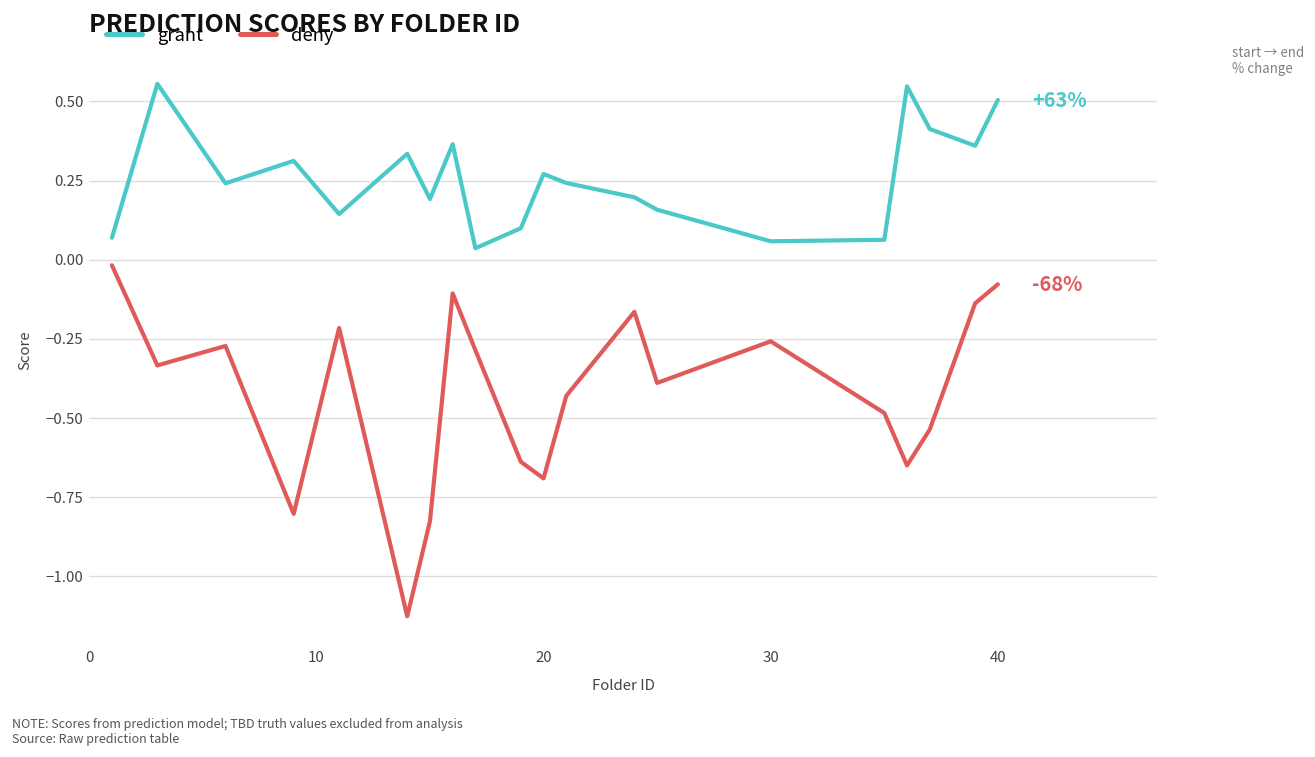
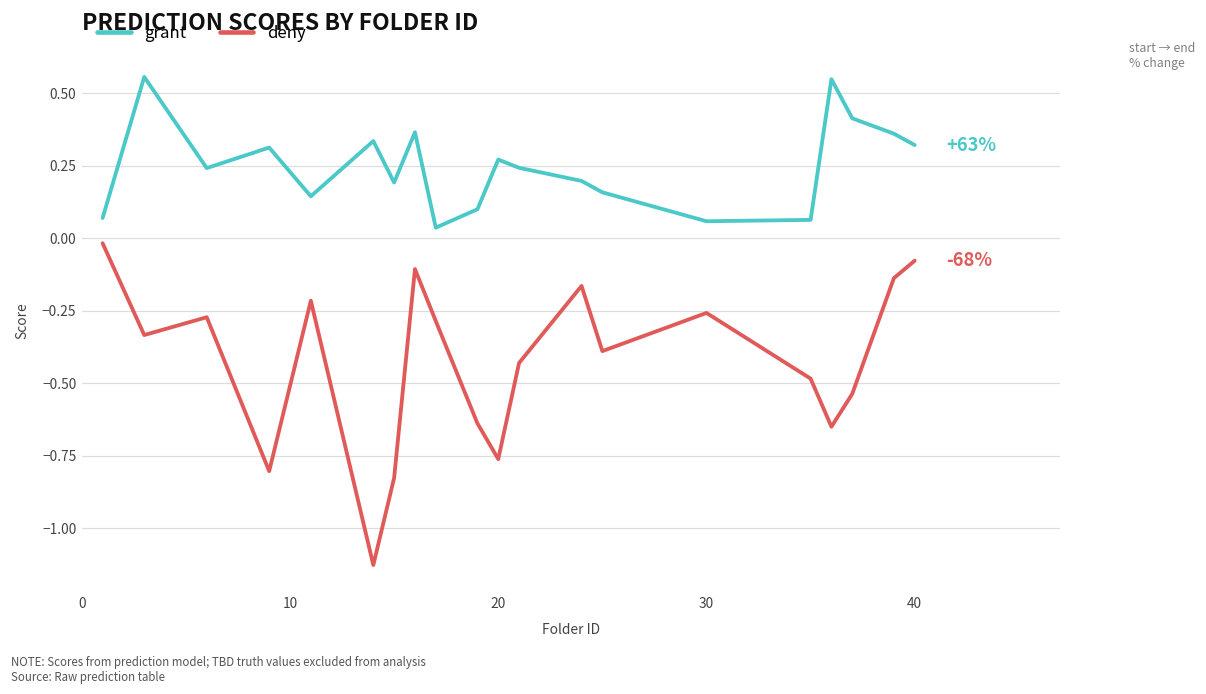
deny, 20: -0.69 -> -0.76
grant, 40: 0.50 -> 0.32
